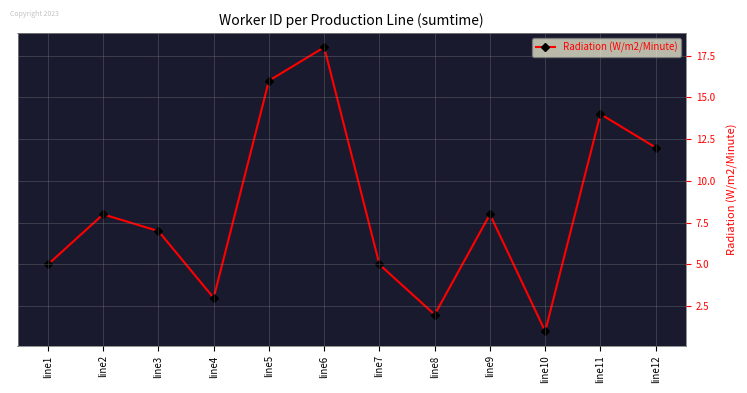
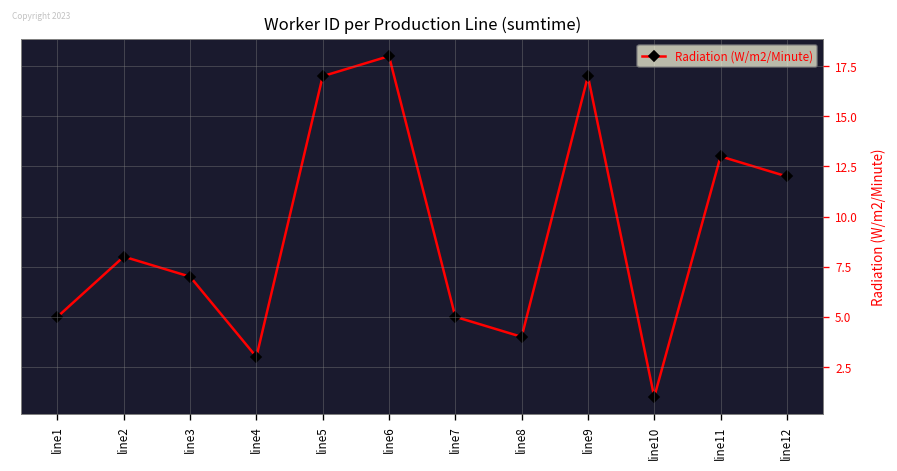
line5: 16 -> 17
line8: 2 -> 4
line9: 8 -> 17
line11: 14 -> 13
